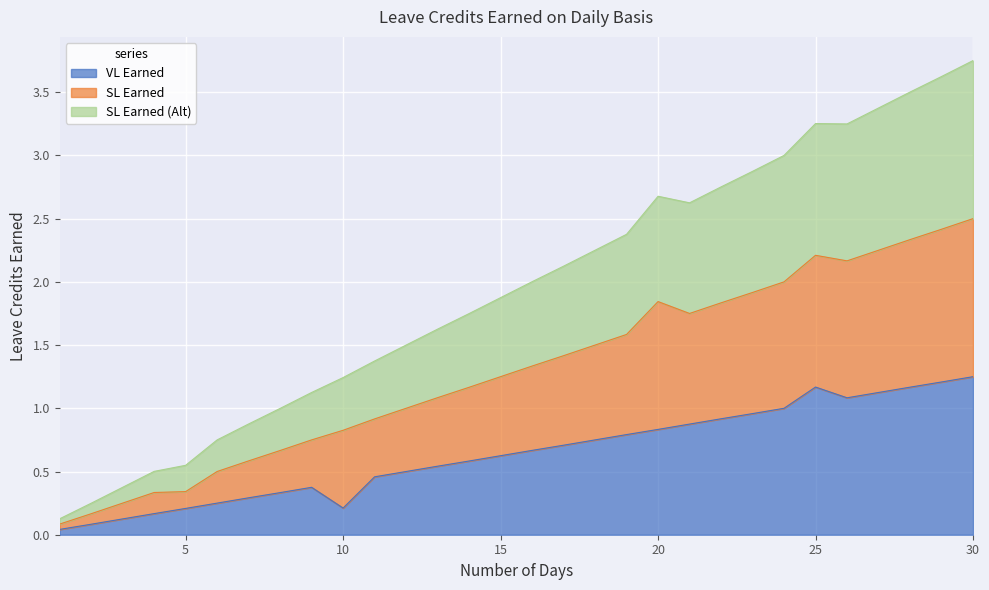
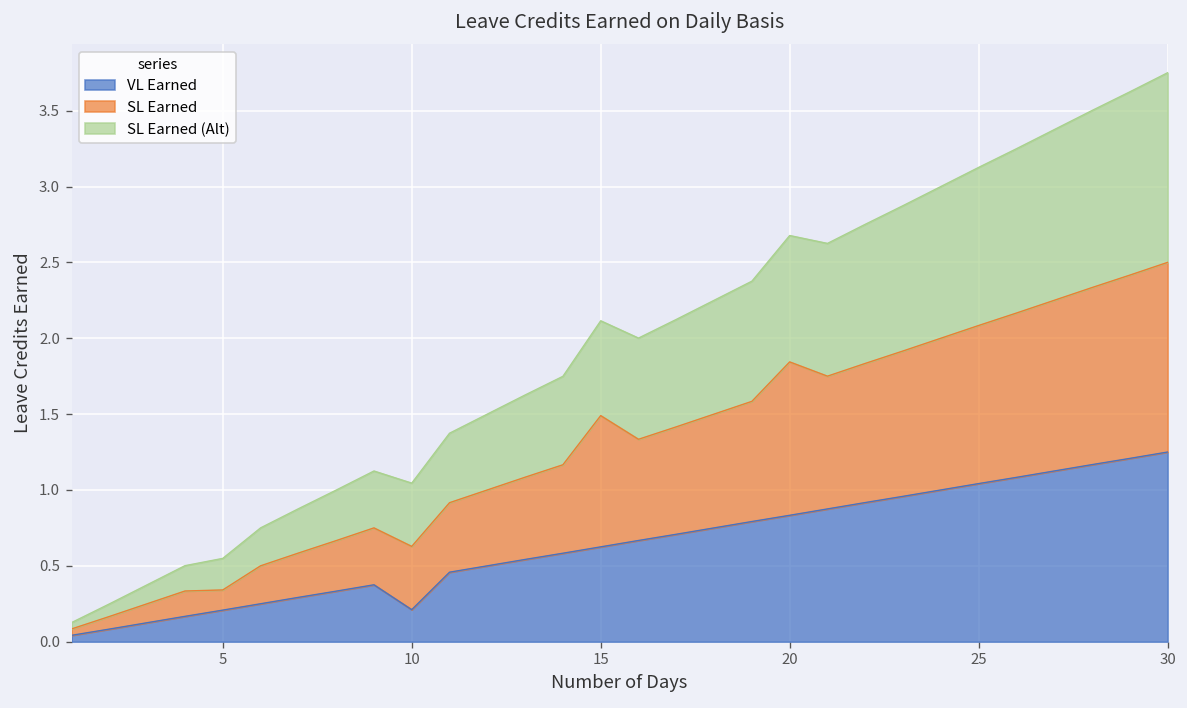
SL Earned, 10: 0.62 -> 0.42
SL Earned, 15: 0.63 -> 0.87
VL Earned, 25: 1.17 -> 1.04
